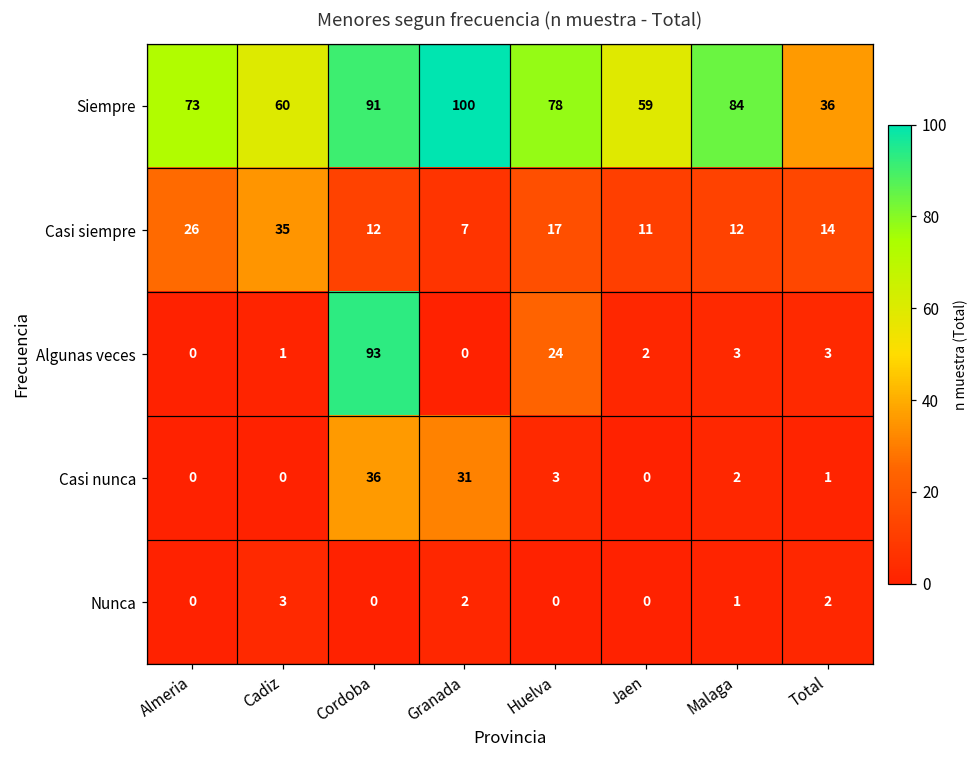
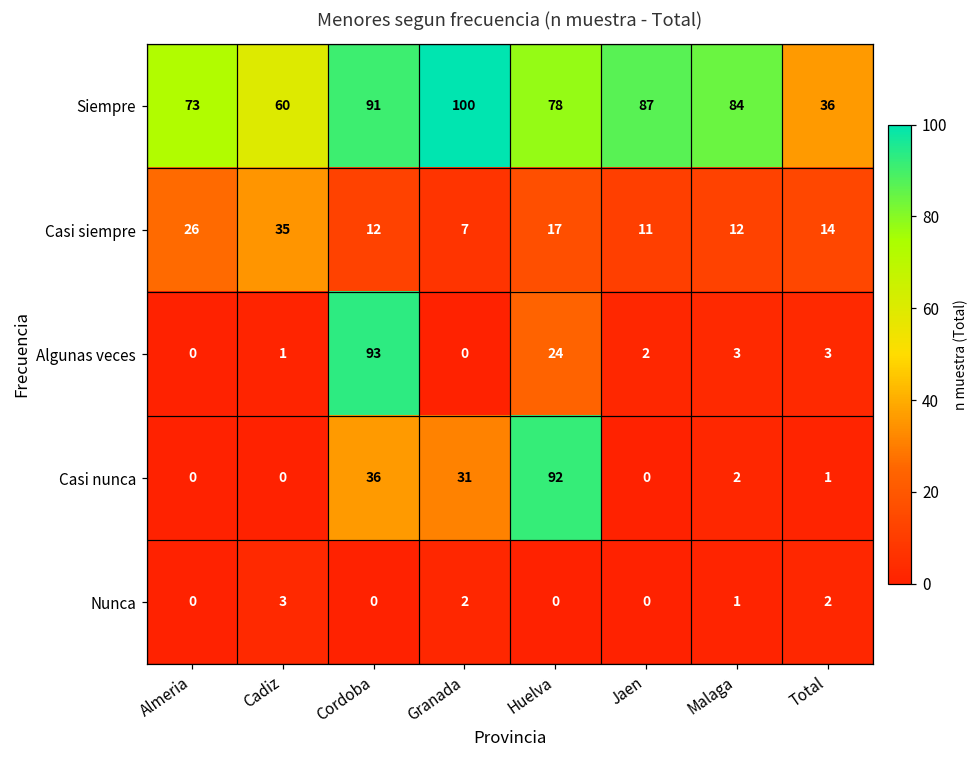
Siempre, Jaen: 59 -> 87
Casi nunca, Huelva: 3 -> 92
